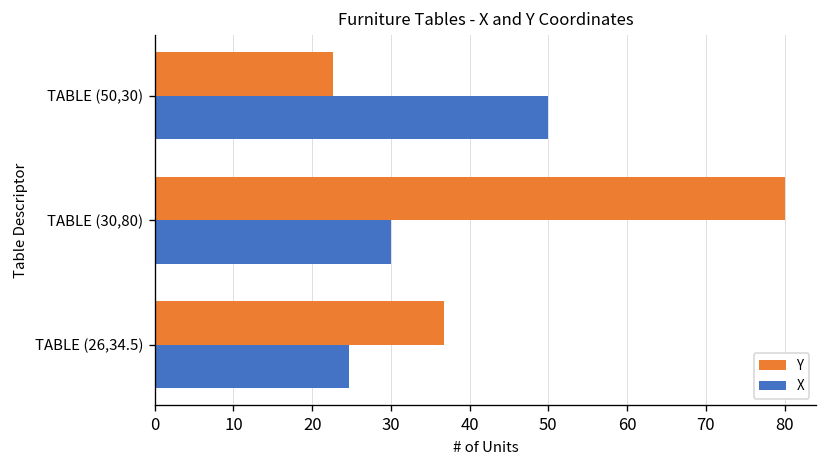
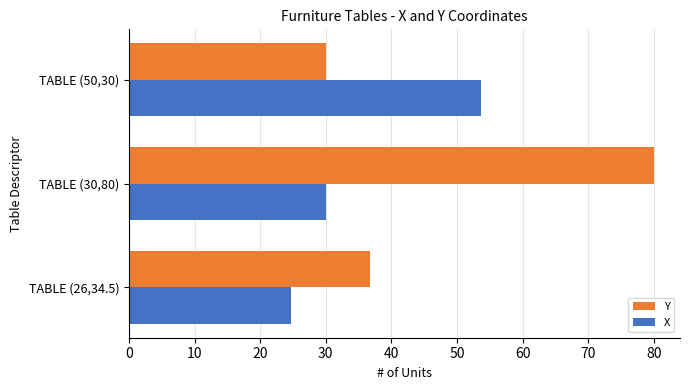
Y, TABLE (50,30): 23 -> 30
X, TABLE (50,30): 50 -> 54
